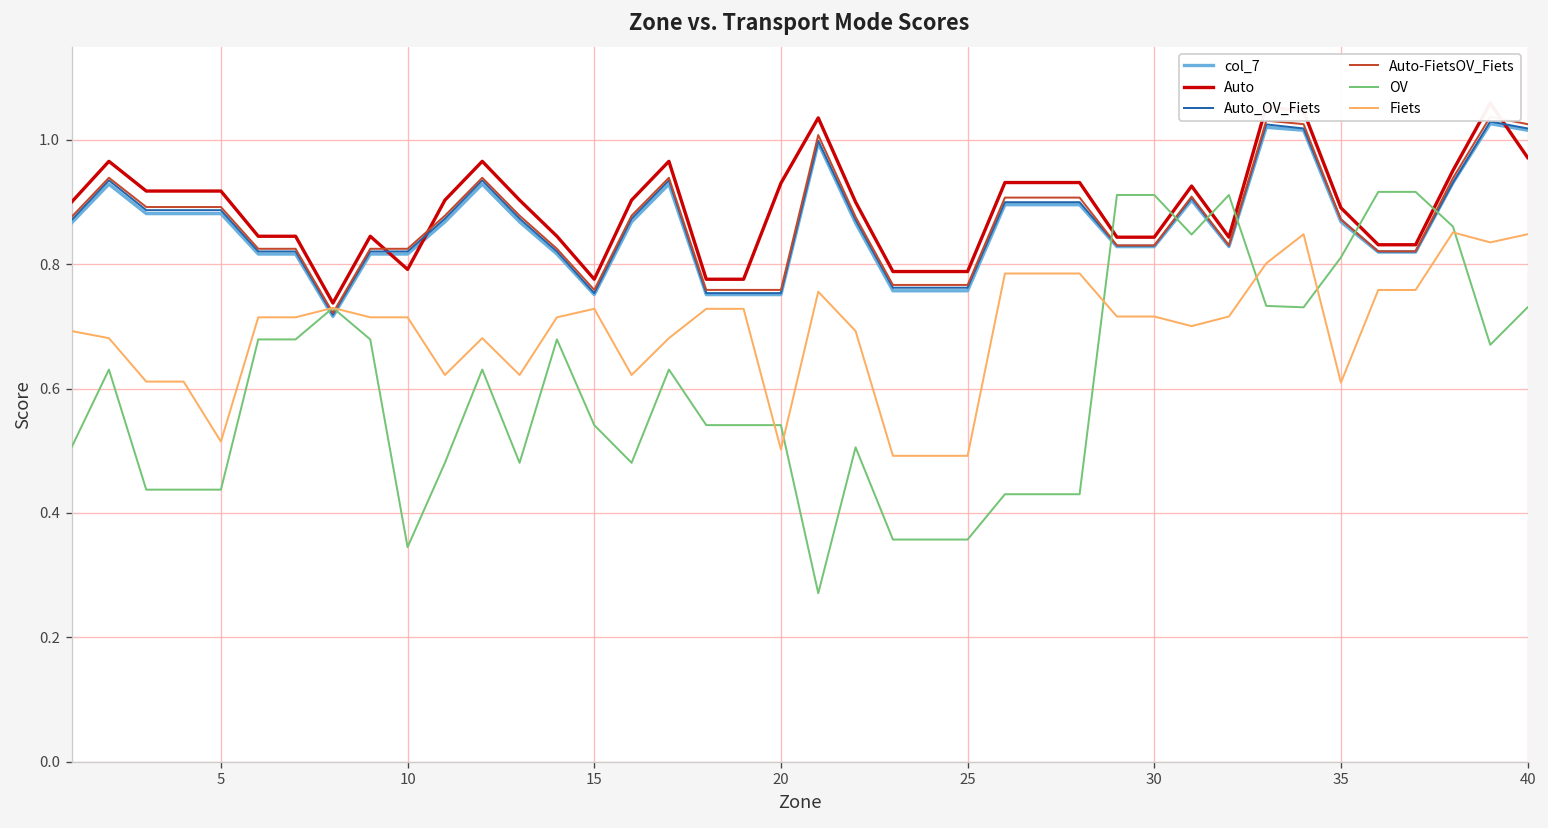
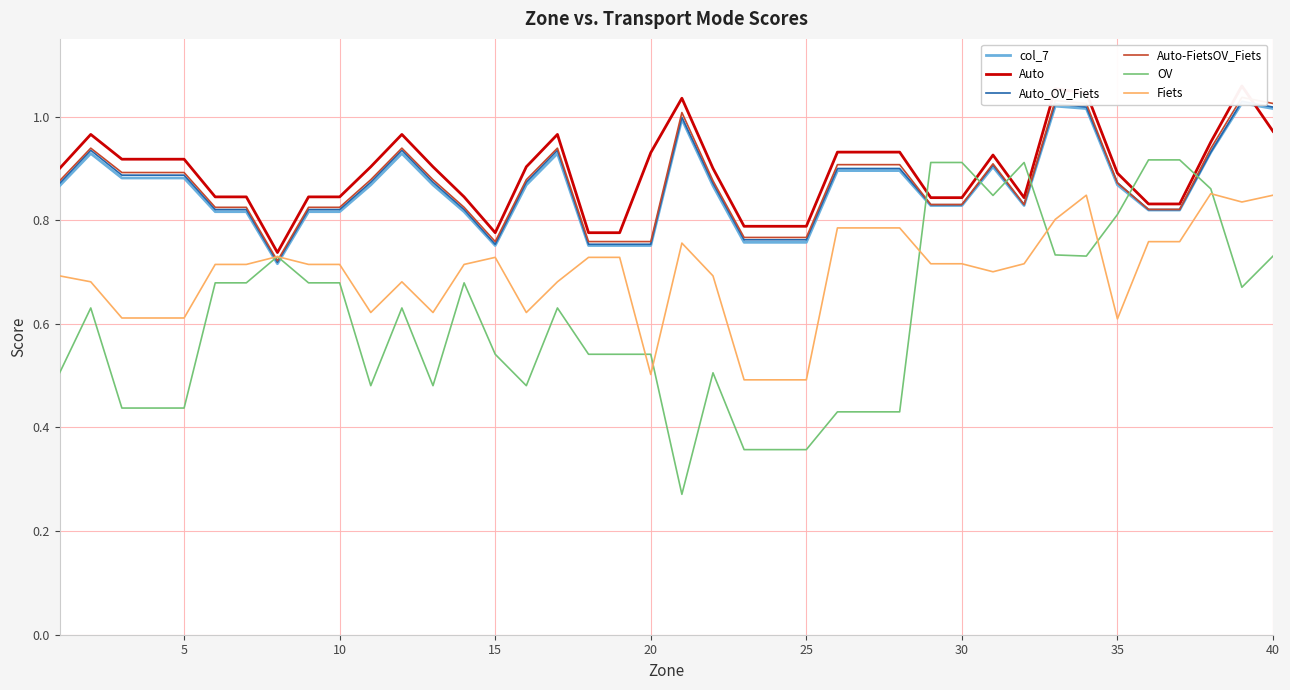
Fiets, 5: 0.51 -> 0.61
Auto, 10: 0.79 -> 0.85
OV, 10: 0.35 -> 0.68
